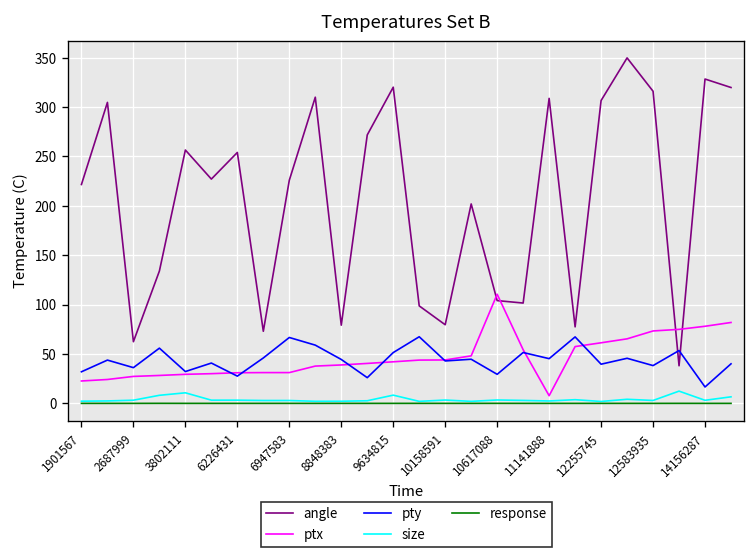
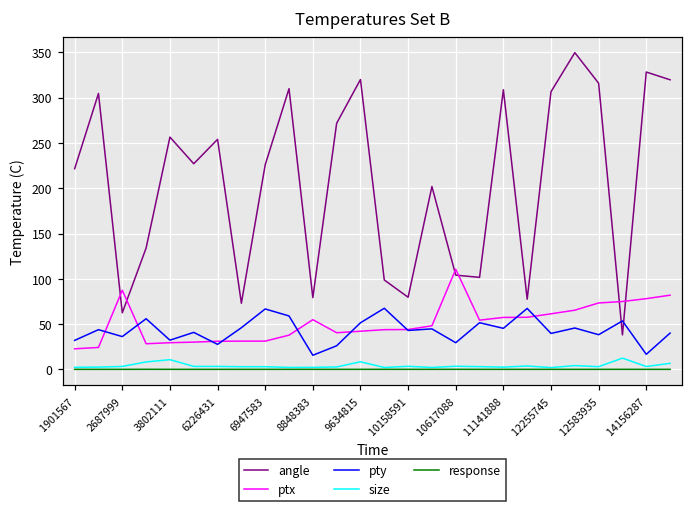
ptx, 2687999: 30 -> 90
ptx, 8848383: 40 -> 50
pty, 8848383: 40 -> 20
ptx, 11141888: 10 -> 60
